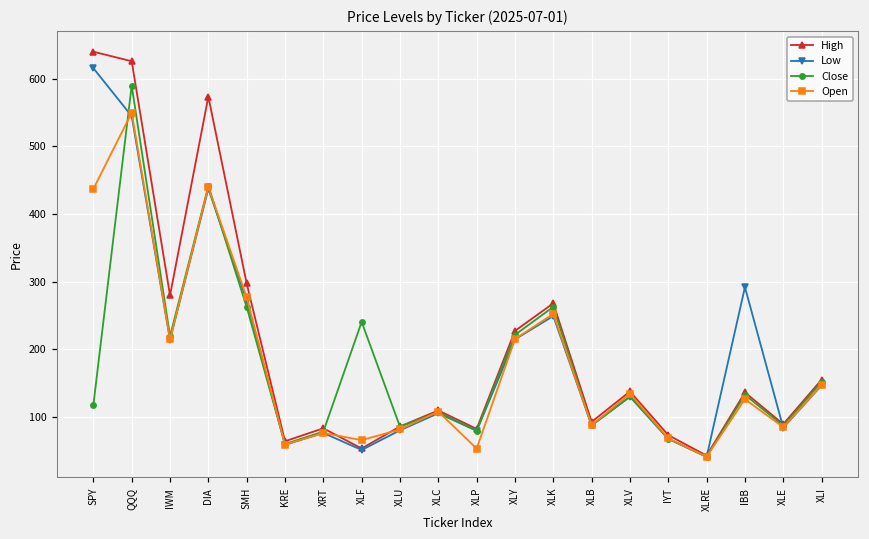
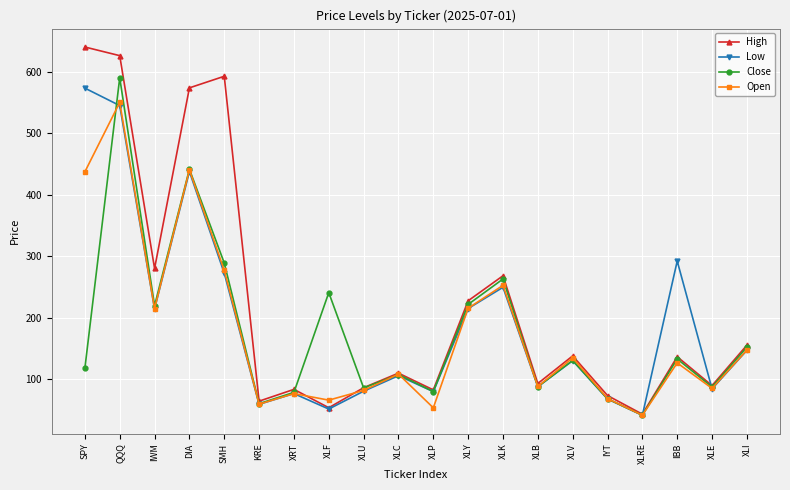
Low, SPY: 620 -> 570
High, SMH: 300 -> 590
Close, SMH: 260 -> 290
